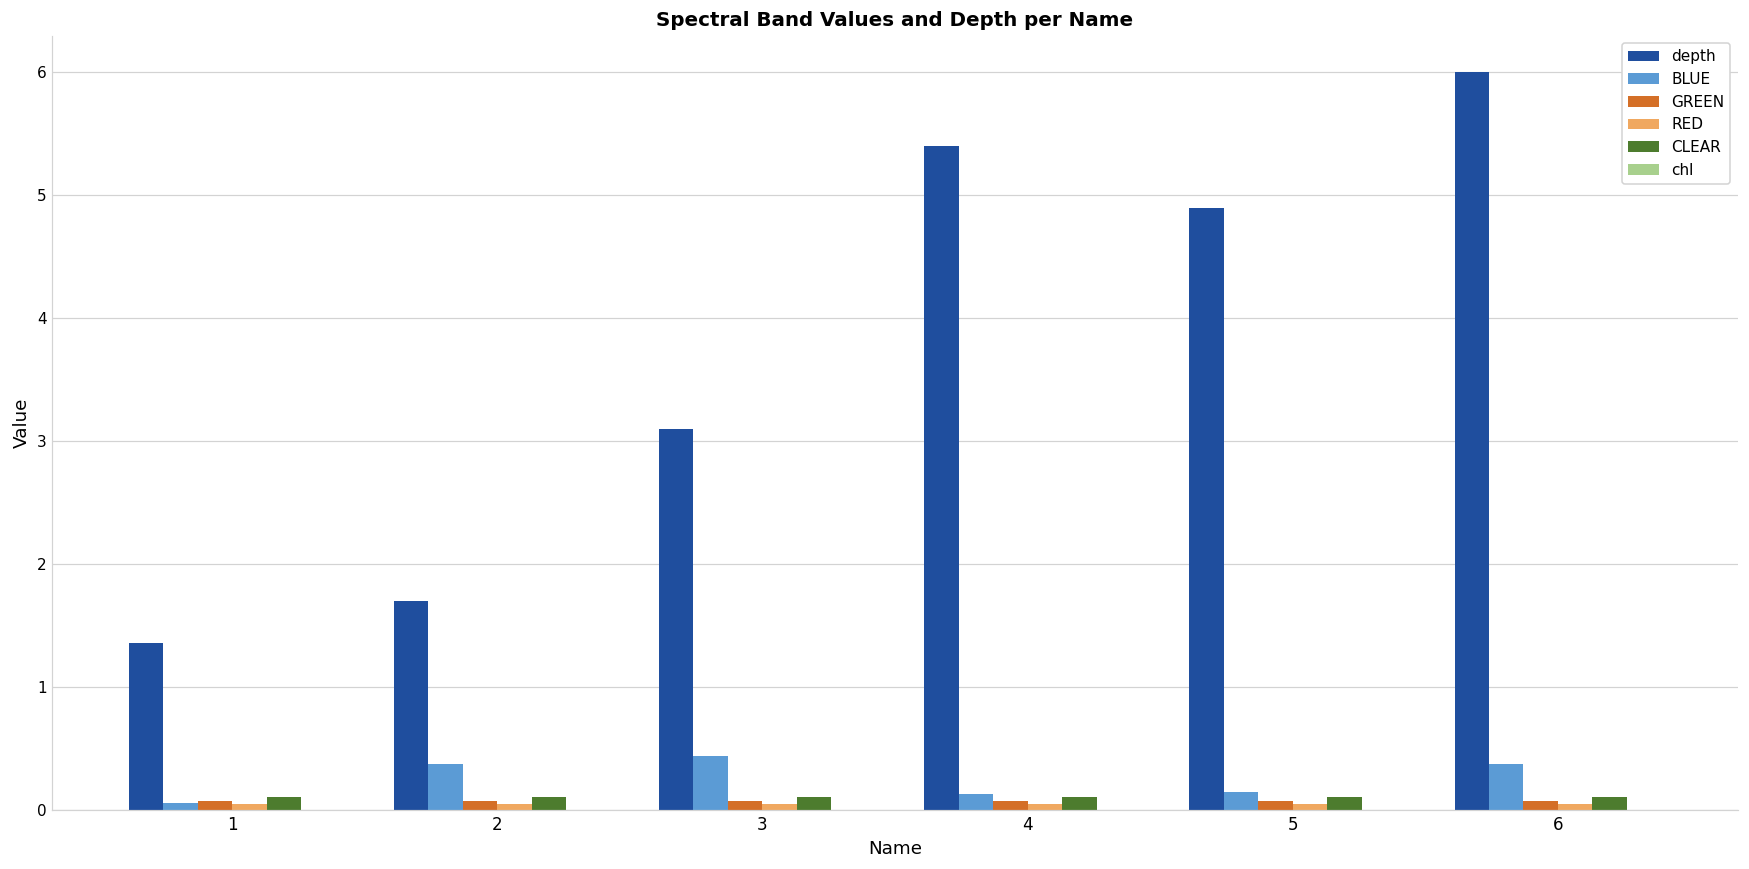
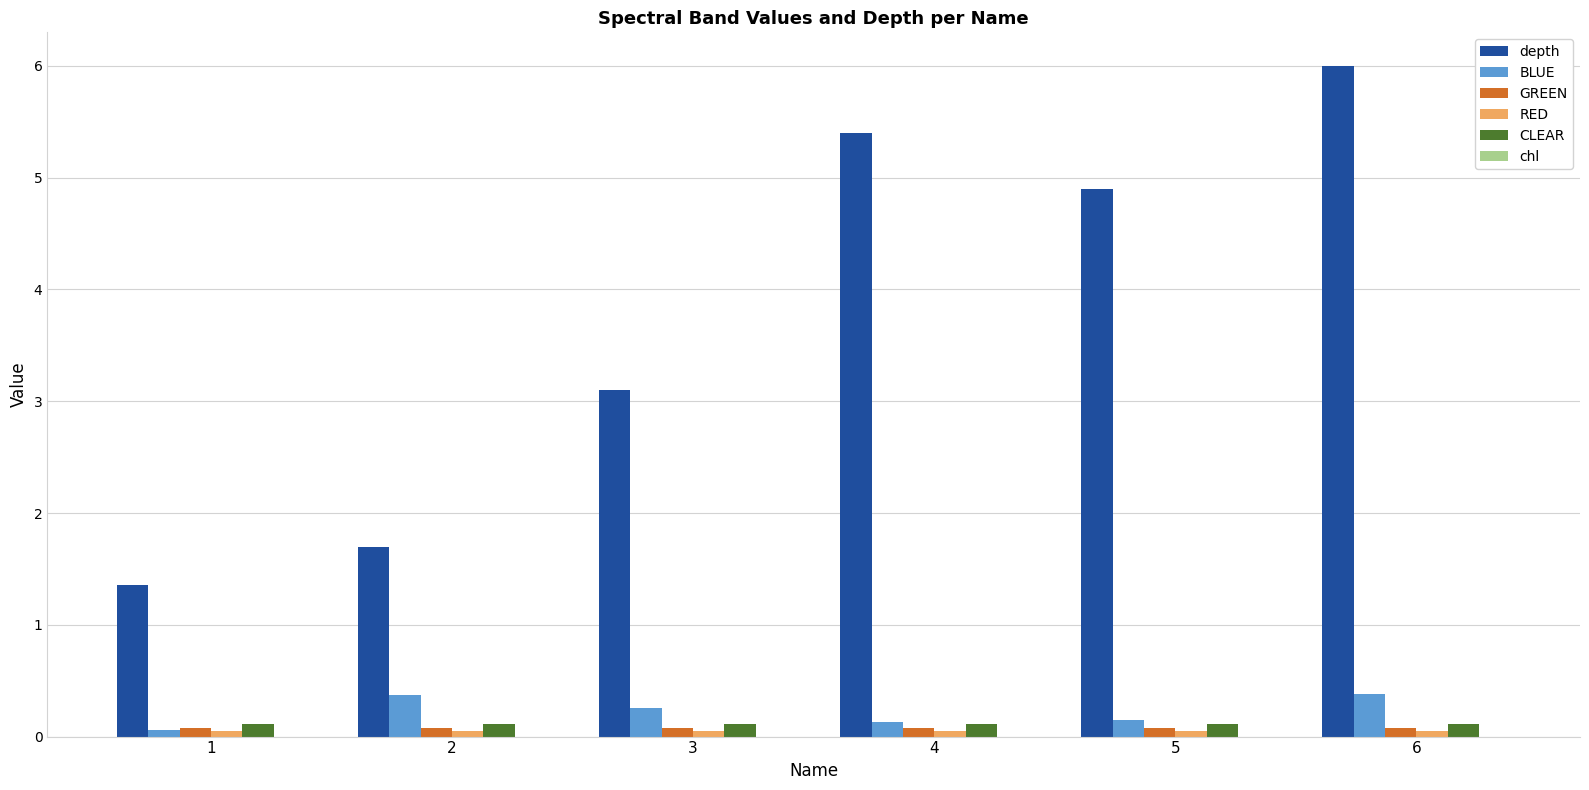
BLUE, 3: 0.44 -> 0.25
